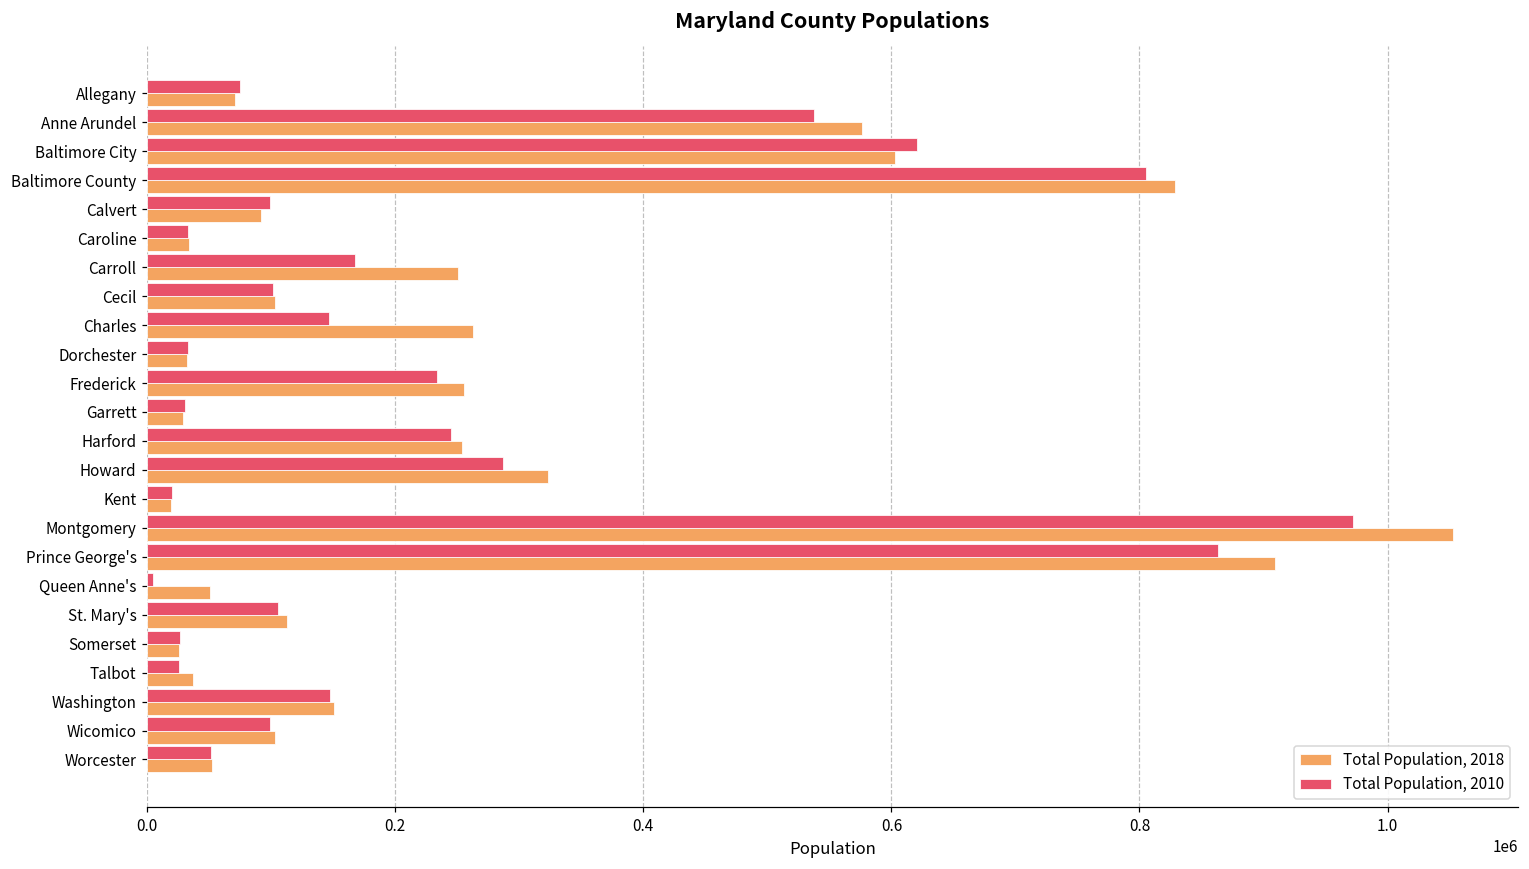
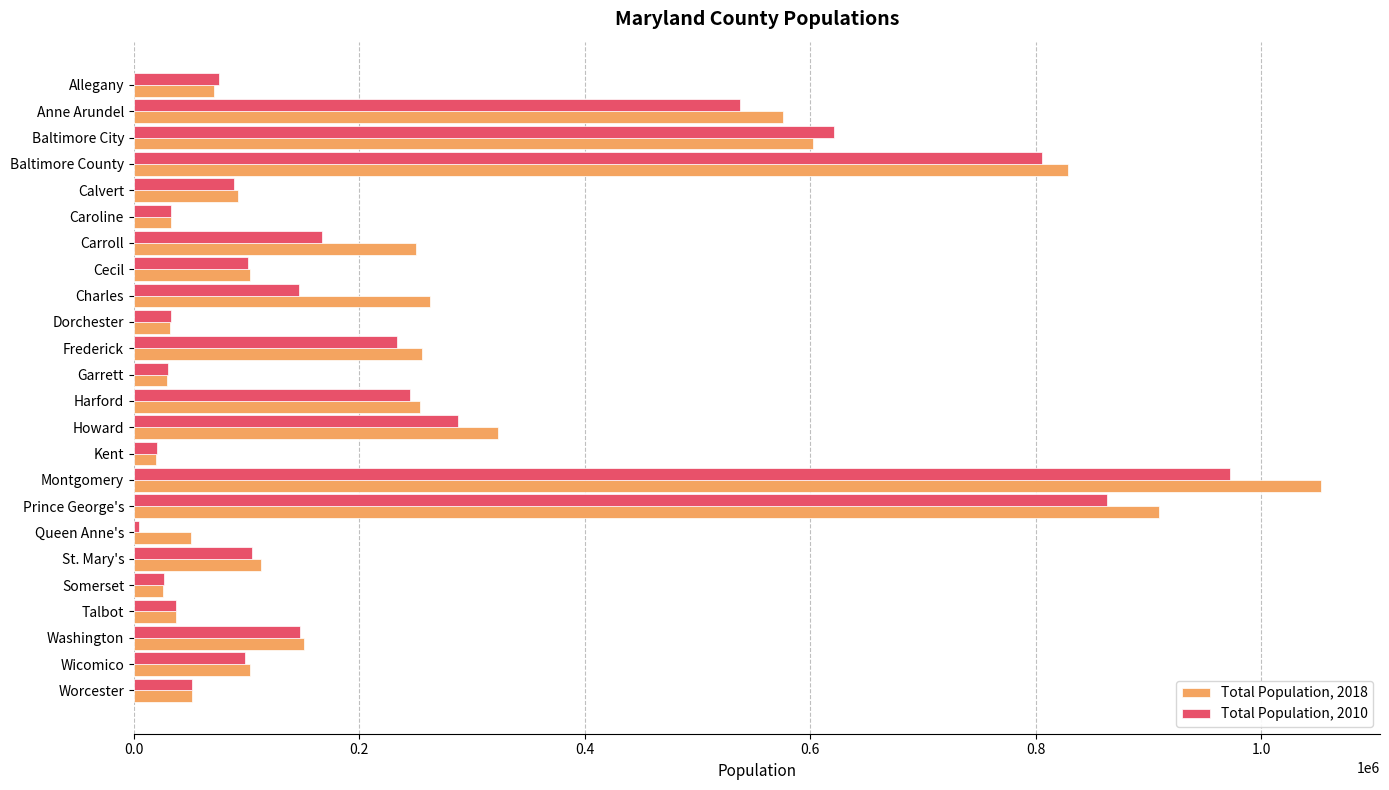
Total Population, 2010, Calvert: 99000 -> 89000
Total Population, 2010, Talbot: 26000 -> 38000
